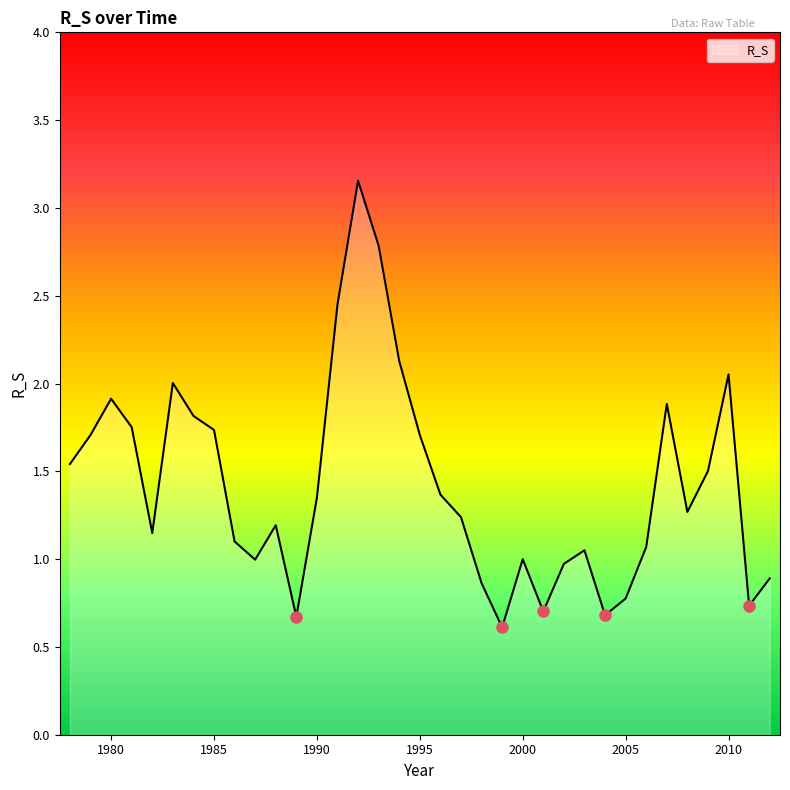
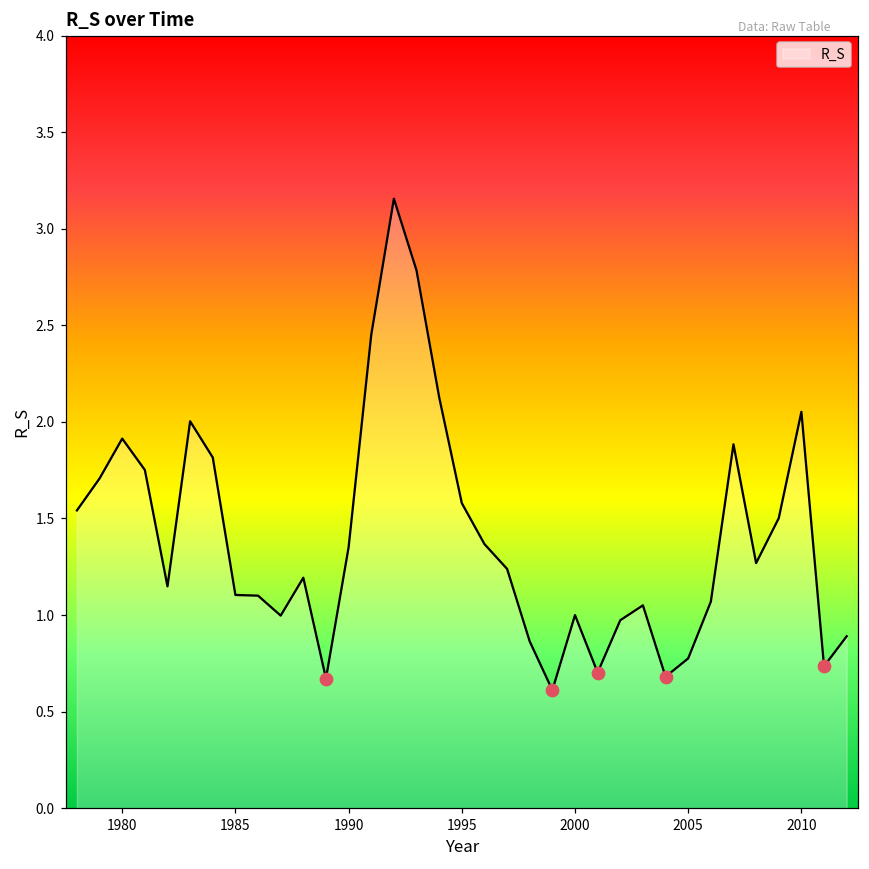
R_S, 1985: 1.74 -> 1.10
R_S, 1995: 1.71 -> 1.58
